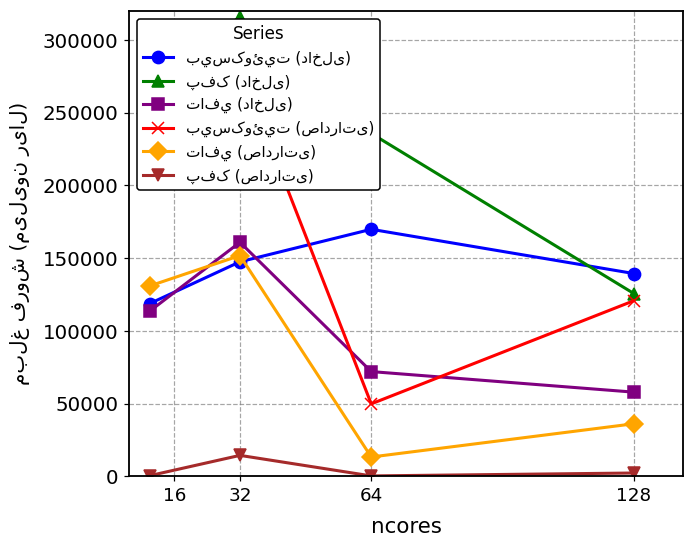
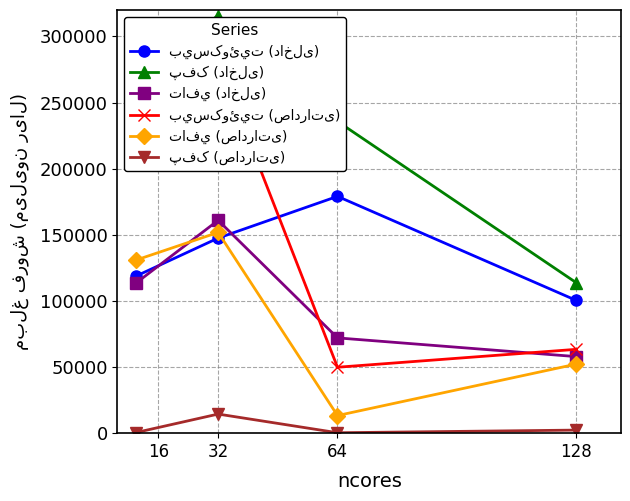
بيسکوئيت (داخلی), 64: 170000 -> 179000
بيسکوئيت (داخلی), 128: 139000 -> 100000
پفک (داخلی), 128: 126000 -> 114000
بيسکوئيت (صادراتی), 128: 121000 -> 63000
تافي (صادراتی), 128: 36000 -> 52000
